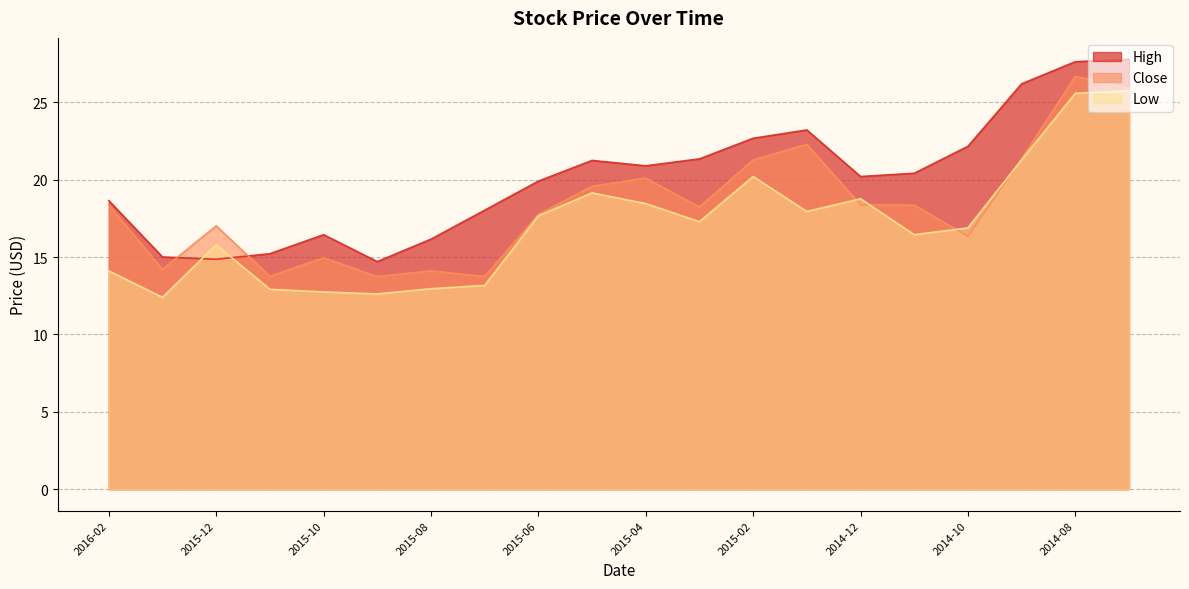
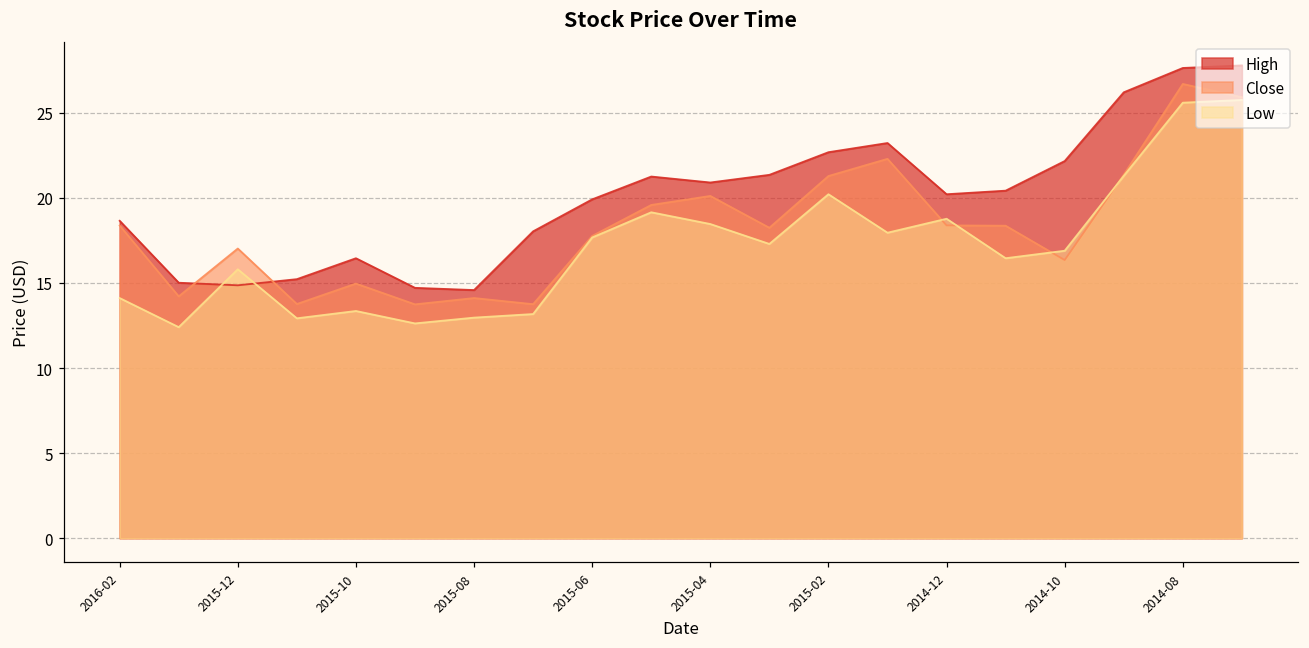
Low, 2015-10: 12.8 -> 13.4
High, 2015-08: 16.2 -> 14.6
